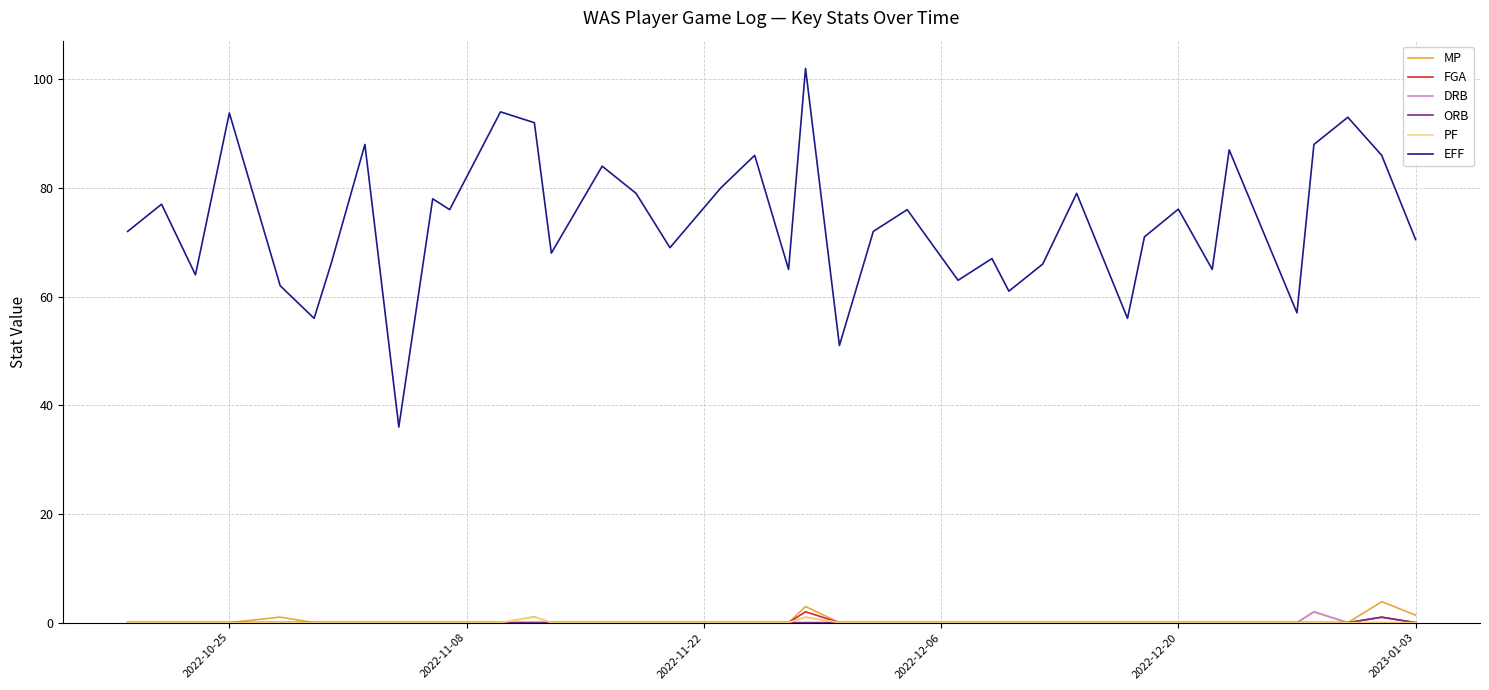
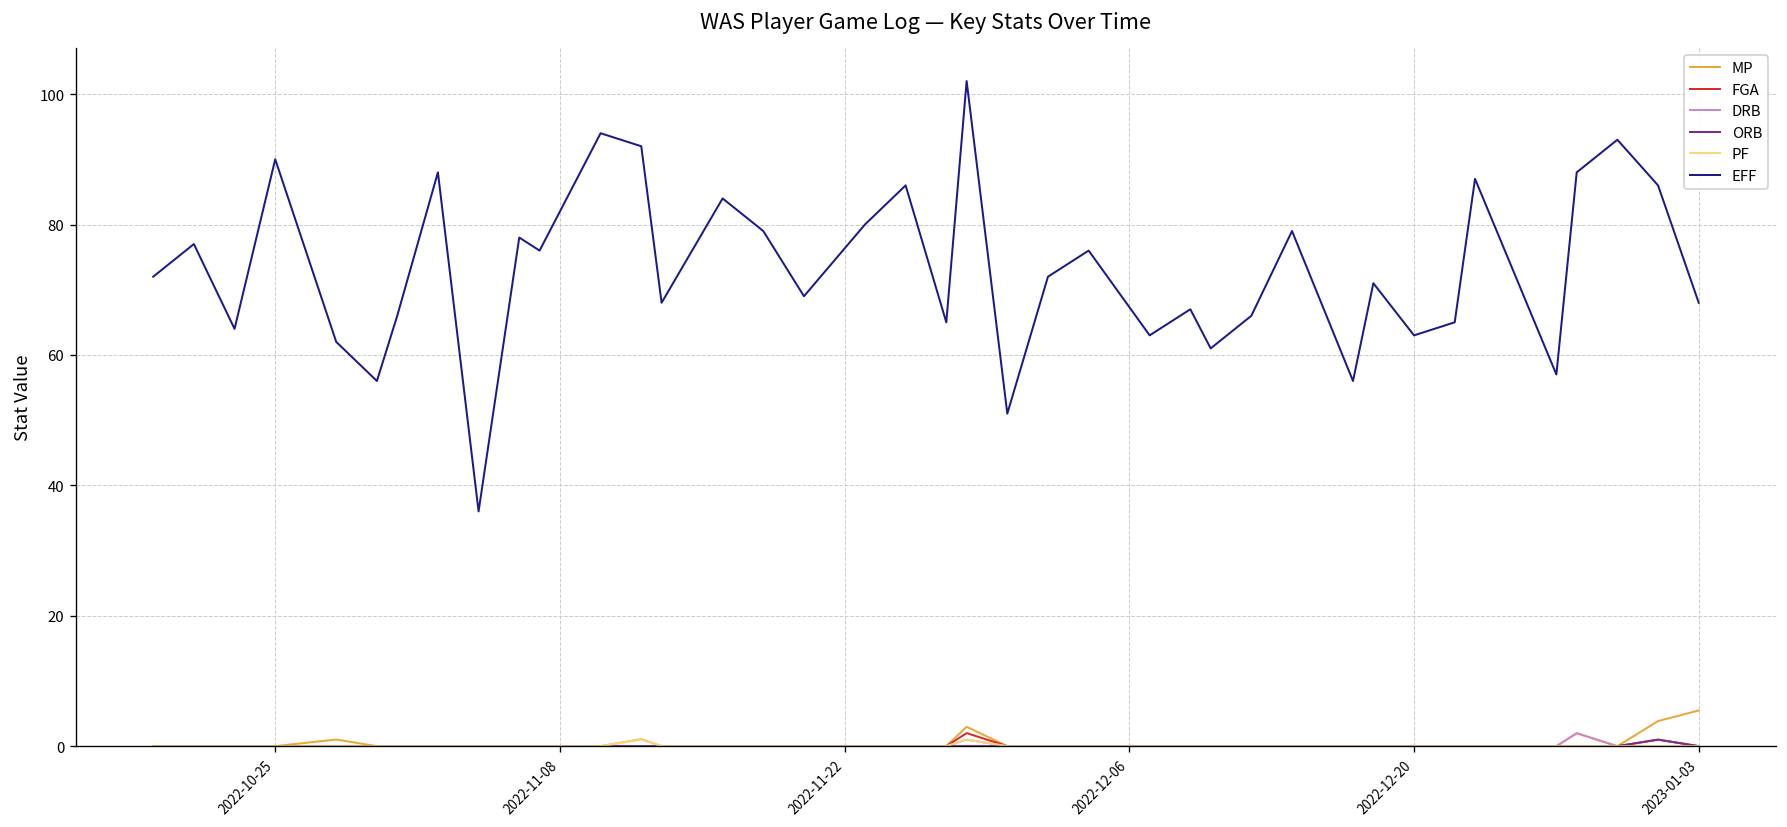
EFF, 2022-10-25: 94 -> 90
EFF, 2022-12-20: 76 -> 63
MP, 2023-01-03: 1 -> 5
EFF, 2023-01-03: 71 -> 68
